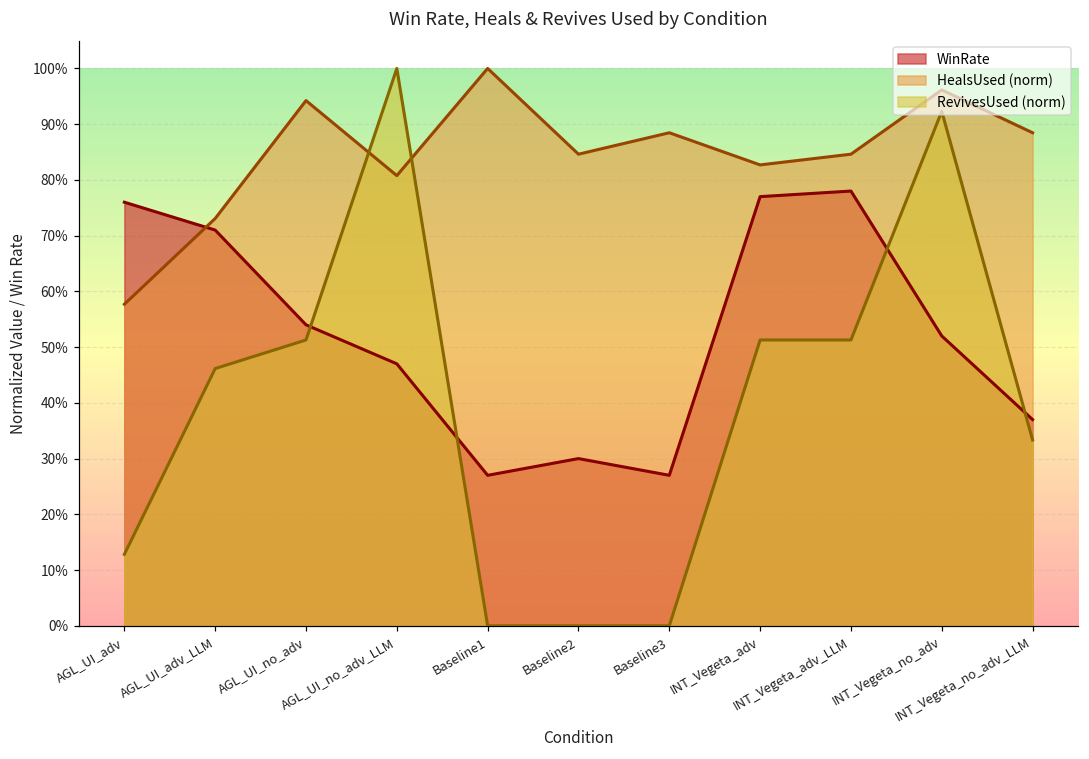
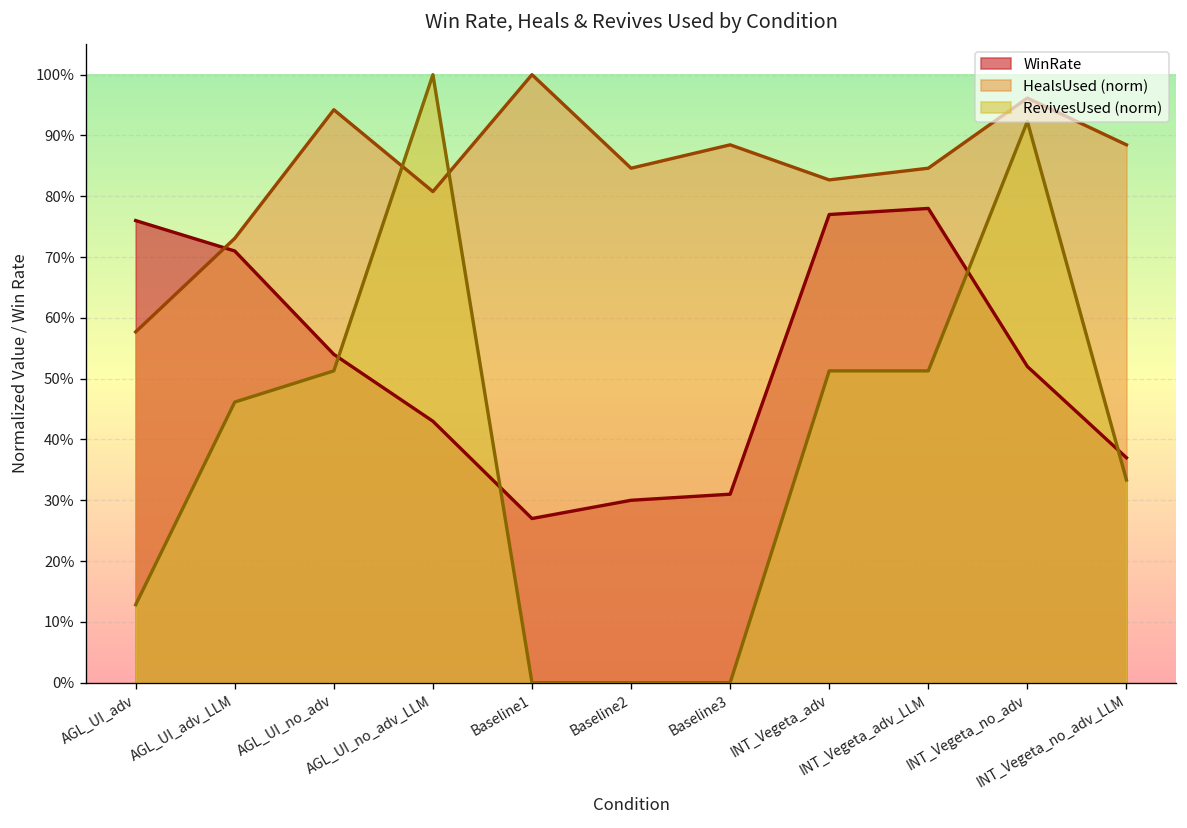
WinRate, AGL_UI_no_adv_LLM: 47% -> 43%
WinRate, Baseline3: 27% -> 31%
